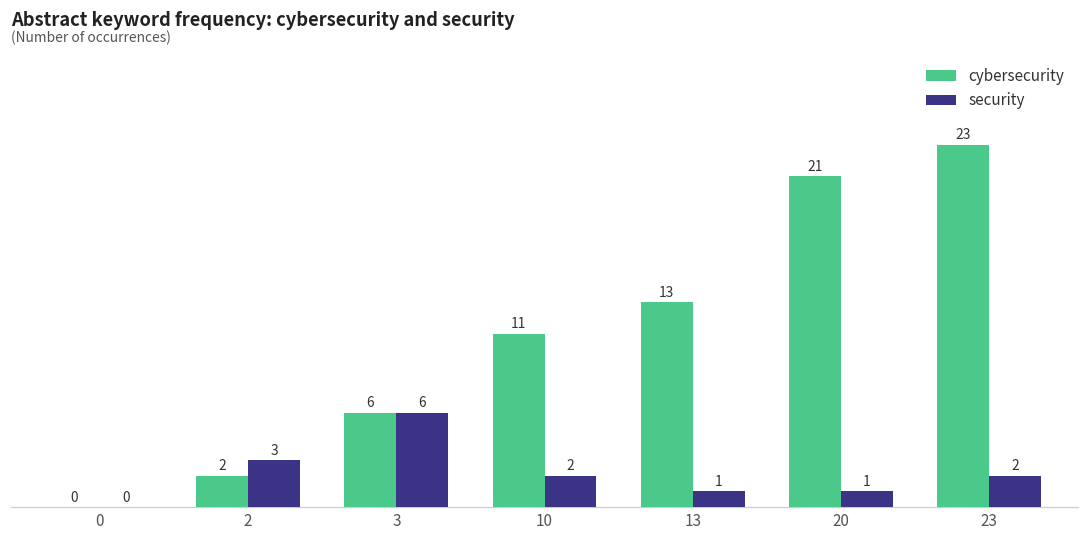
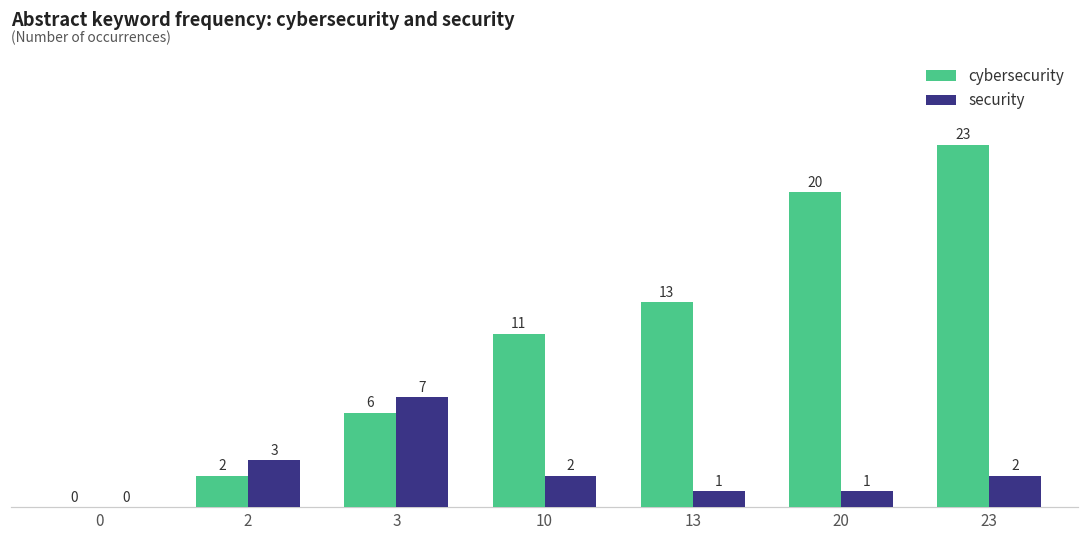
security, 3: 6 -> 7
cybersecurity, 20: 21 -> 20
